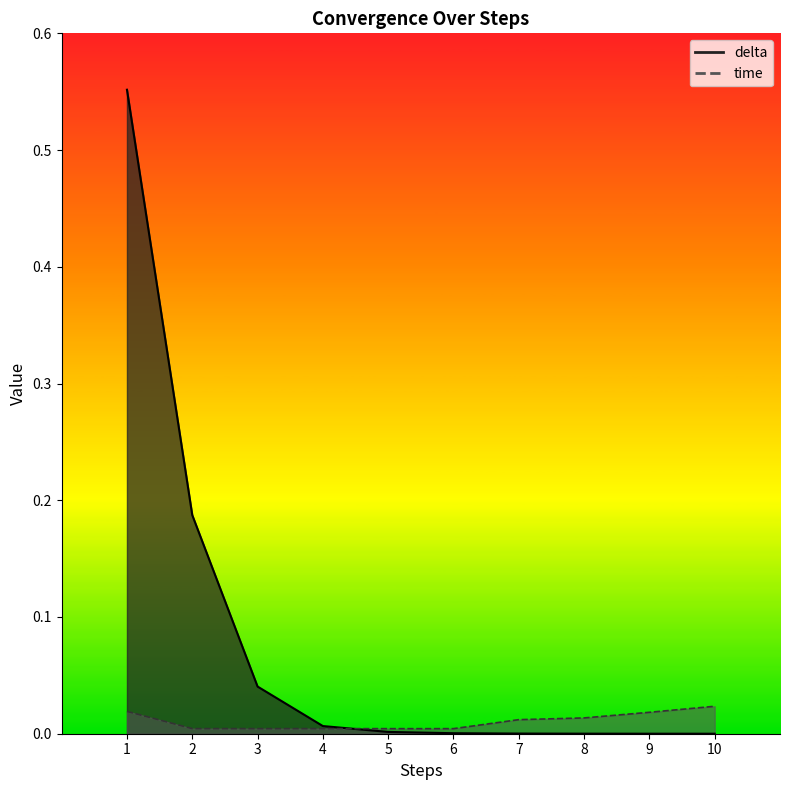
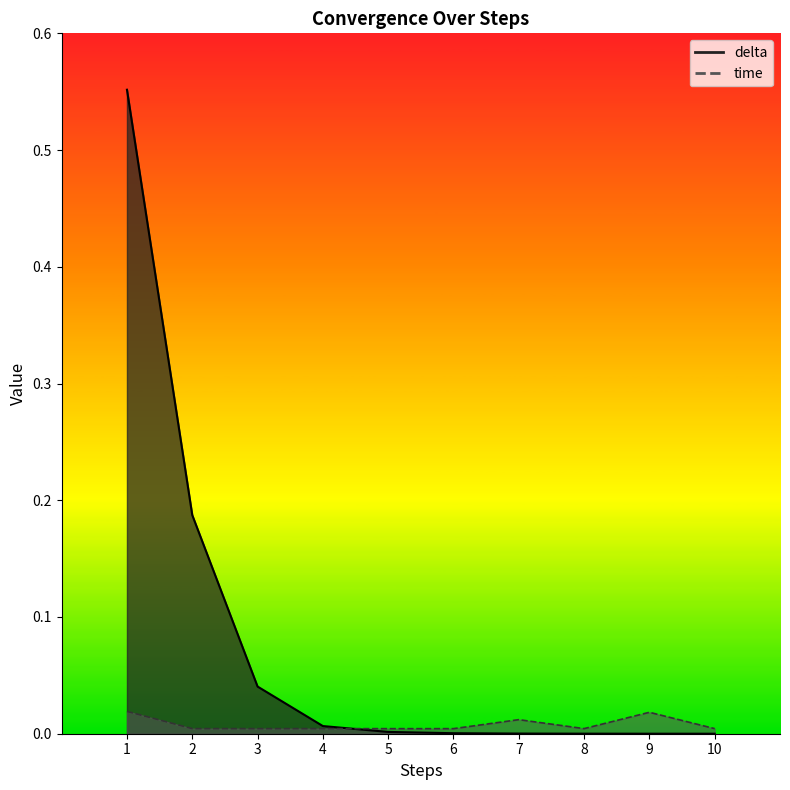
time, 8: 0.014 -> 0.004
time, 10: 0.024 -> 0.004
